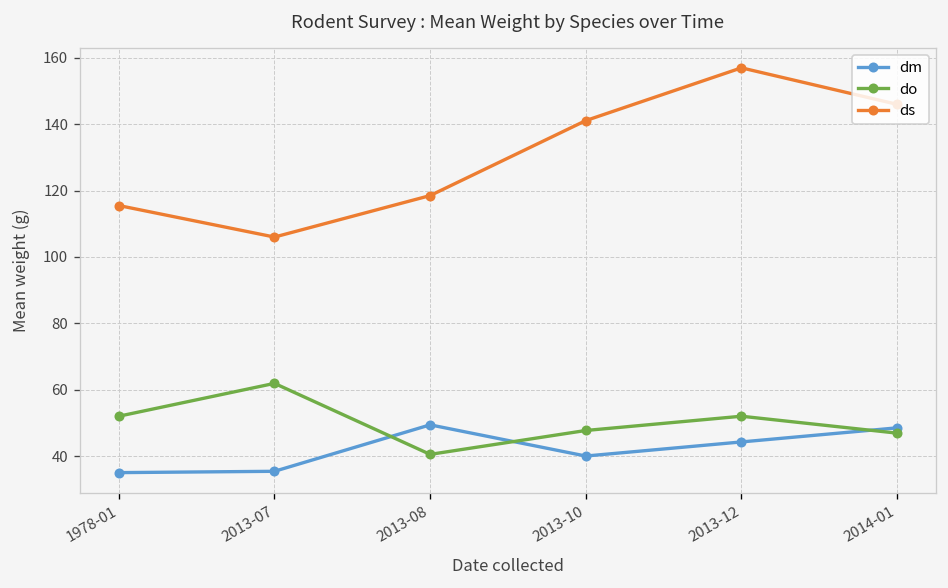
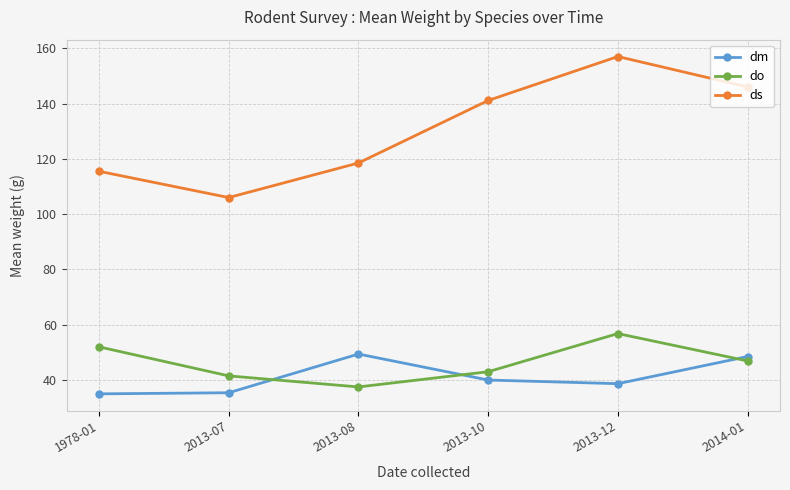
do, 2013-07: 62 -> 42
do, 2013-08: 41 -> 38
do, 2013-10: 48 -> 43
dm, 2013-12: 44 -> 39
do, 2013-12: 52 -> 57
